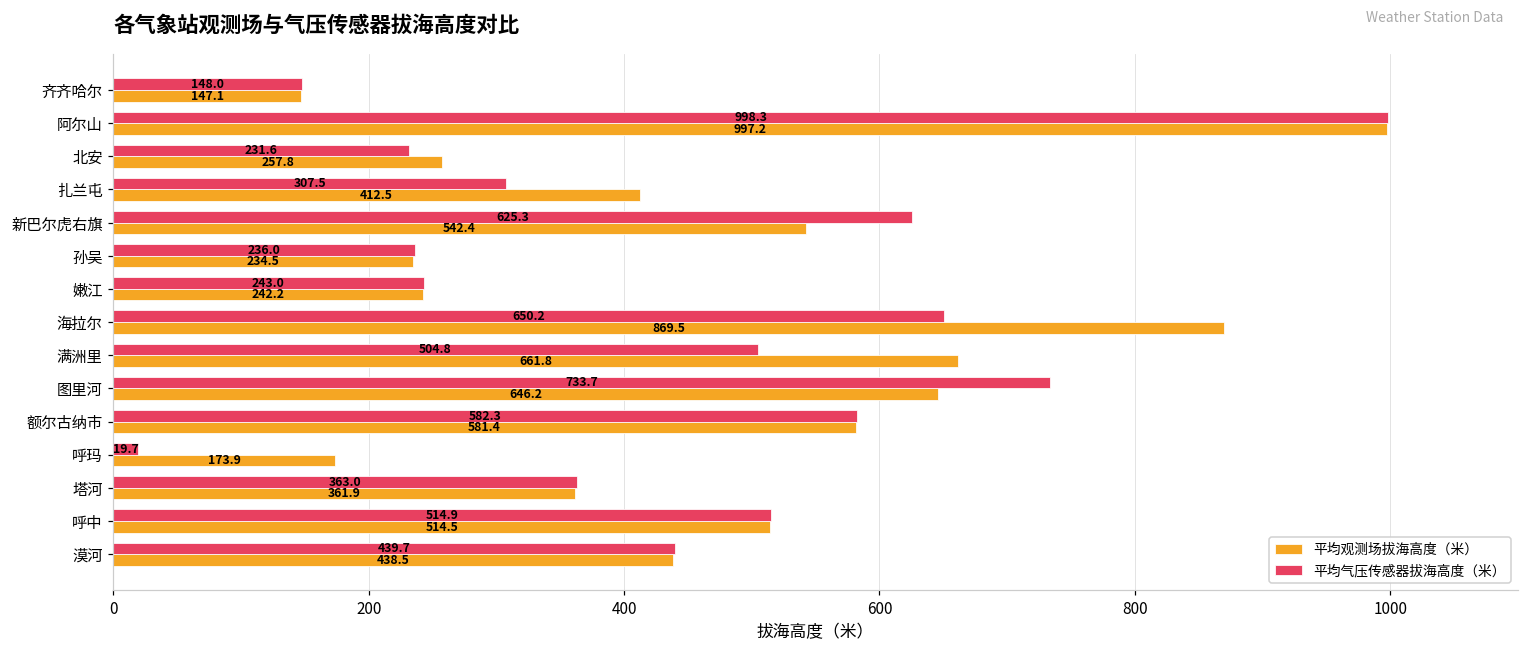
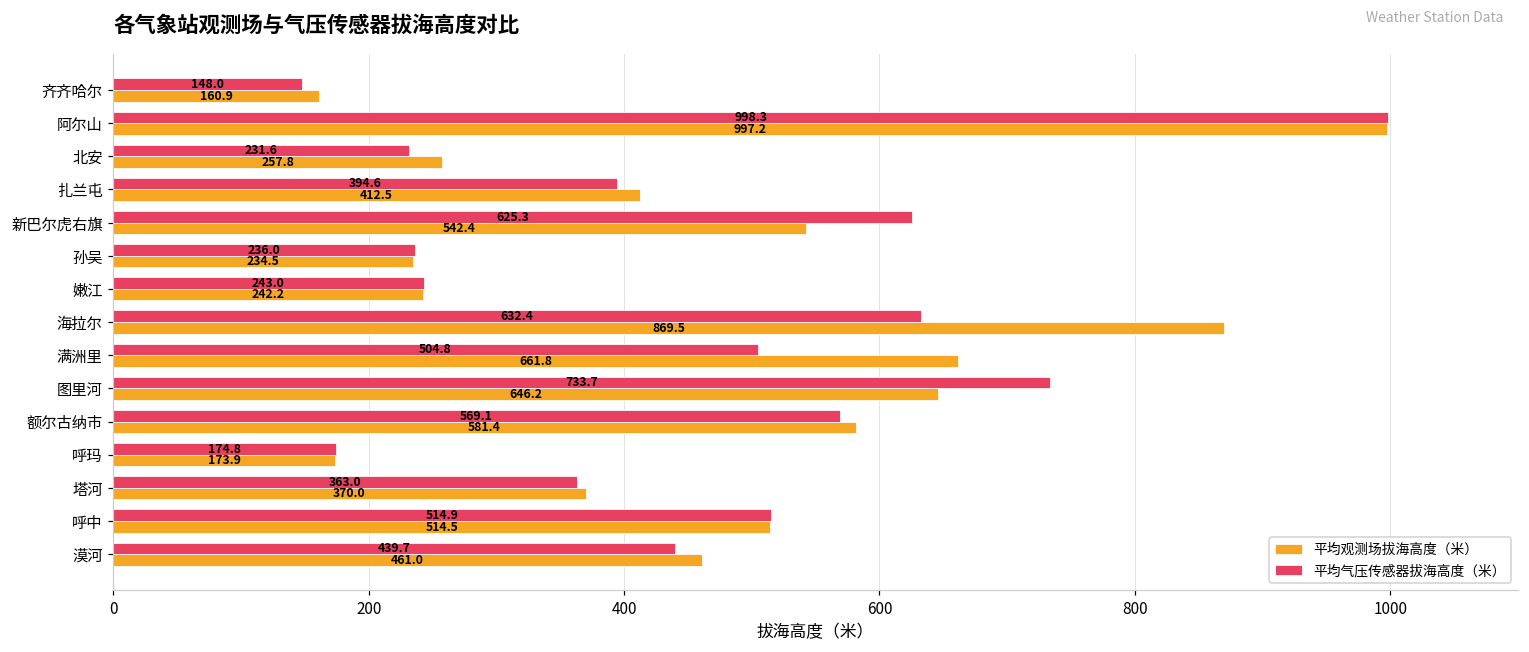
平均观测场拔海高度（米）, 齐齐哈尔: 147.1 -> 160.9
平均气压传感器拔海高度（米）, 扎兰屯: 307.5 -> 394.6
平均气压传感器拔海高度（米）, 海拉尔: 650.2 -> 632.4
平均气压传感器拔海高度（米）, 额尔古纳市: 582.3 -> 569.1
平均气压传感器拔海高度（米）, 呼玛: 19.7 -> 174.8
平均观测场拔海高度（米）, 塔河: 361.9 -> 370.0
平均观测场拔海高度（米）, 漠河: 438.5 -> 461.0
